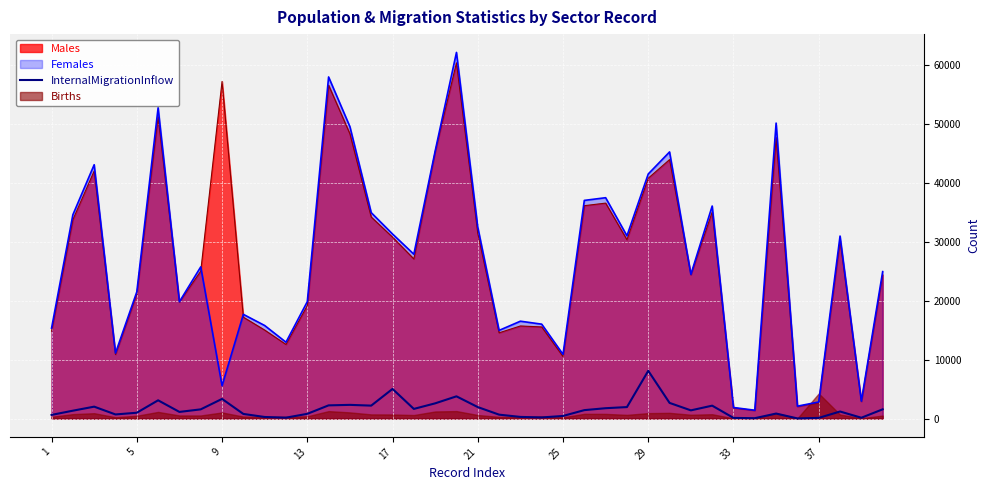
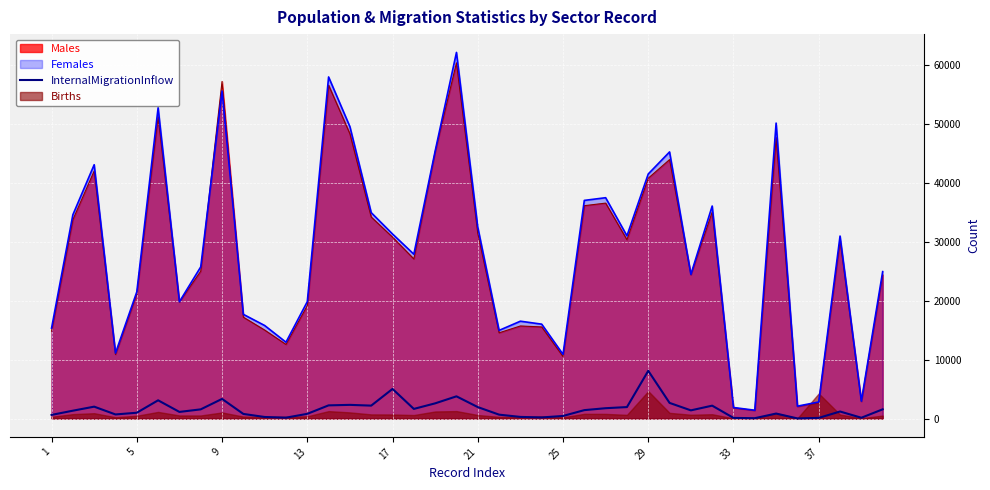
Females, 9: 6000 -> 56000
Births, 29: 1000 -> 5000
